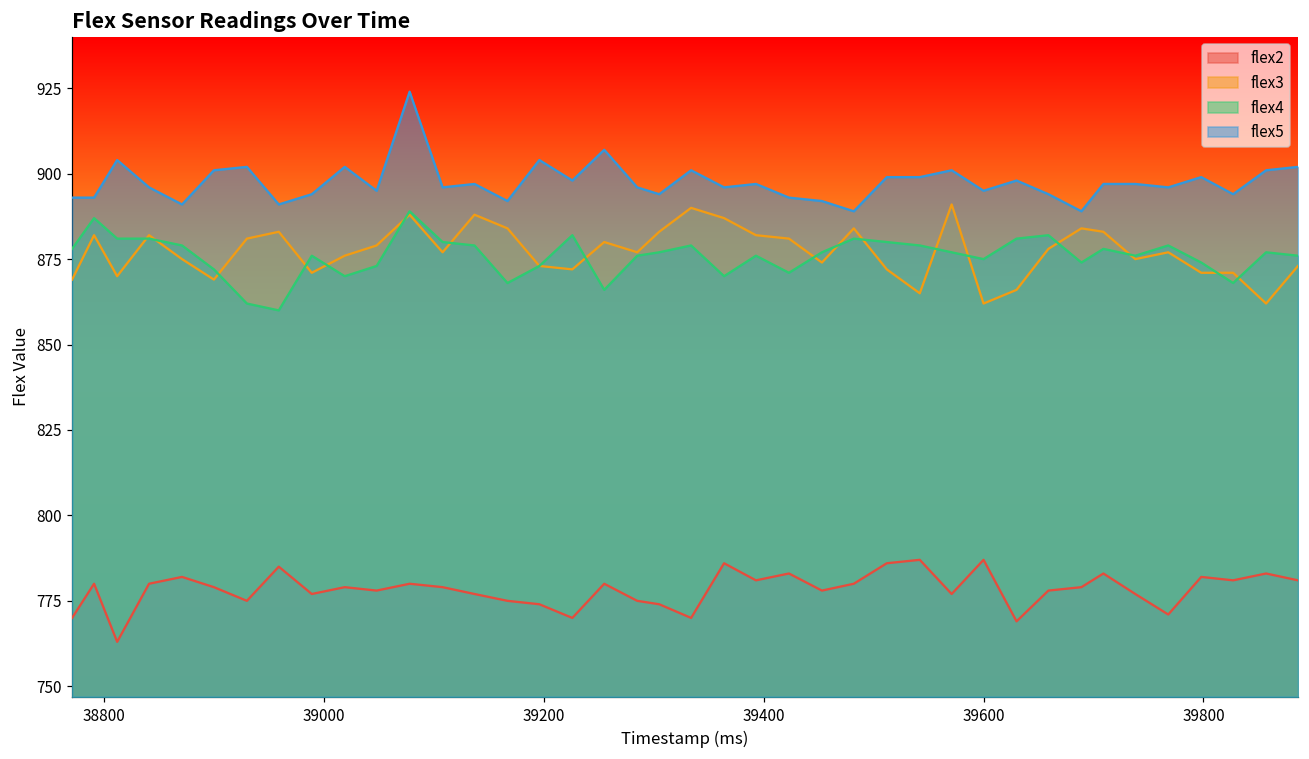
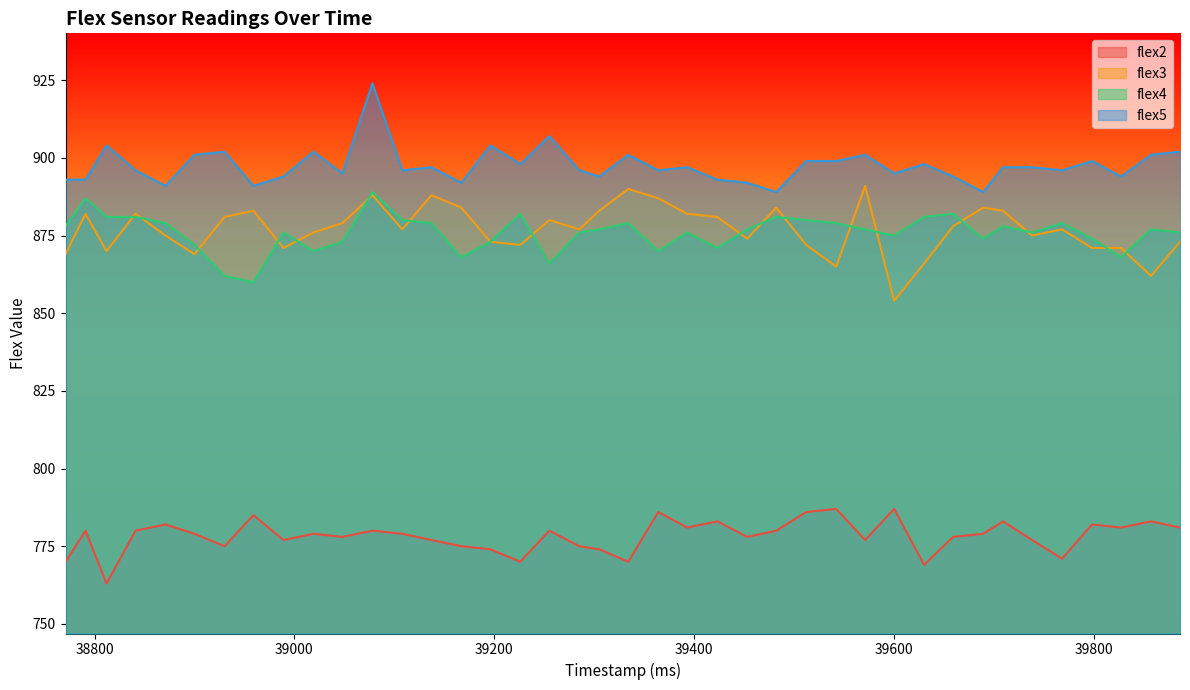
flex3, 39600: 862 -> 854
